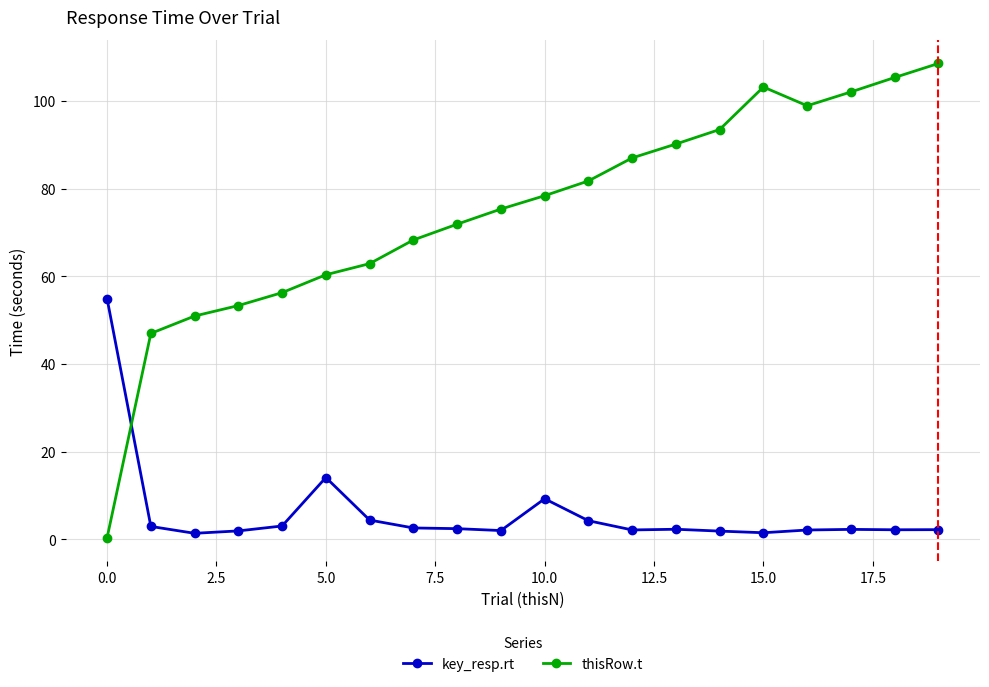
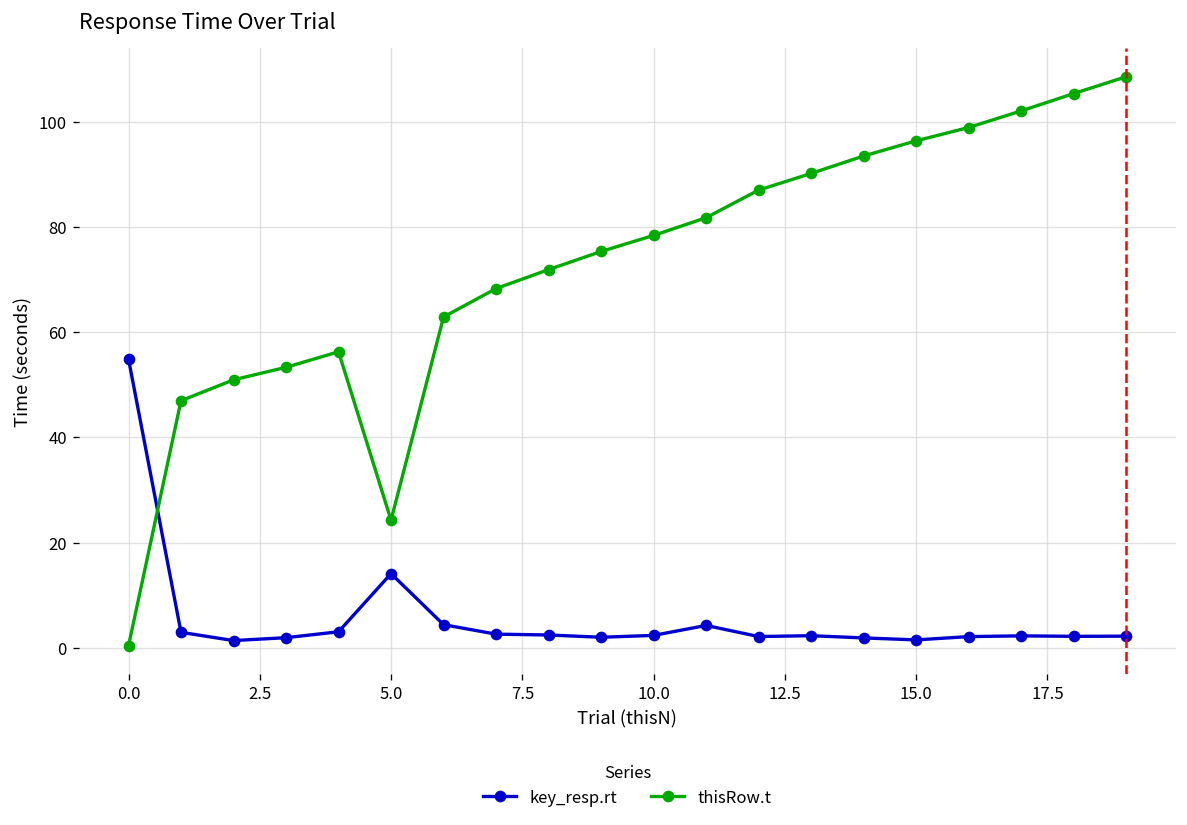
thisRow.t, 5.0: 60 -> 24
key_resp.rt, 10.0: 9 -> 2
thisRow.t, 15.0: 103 -> 96
